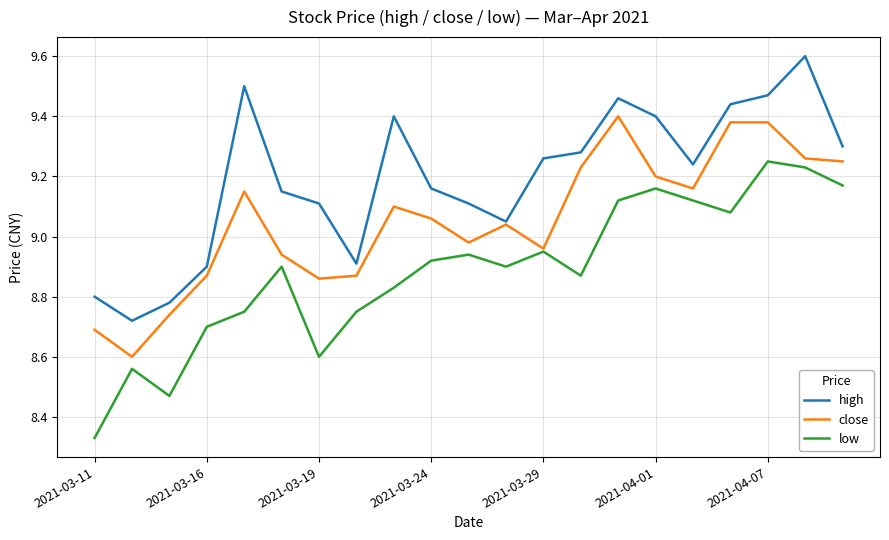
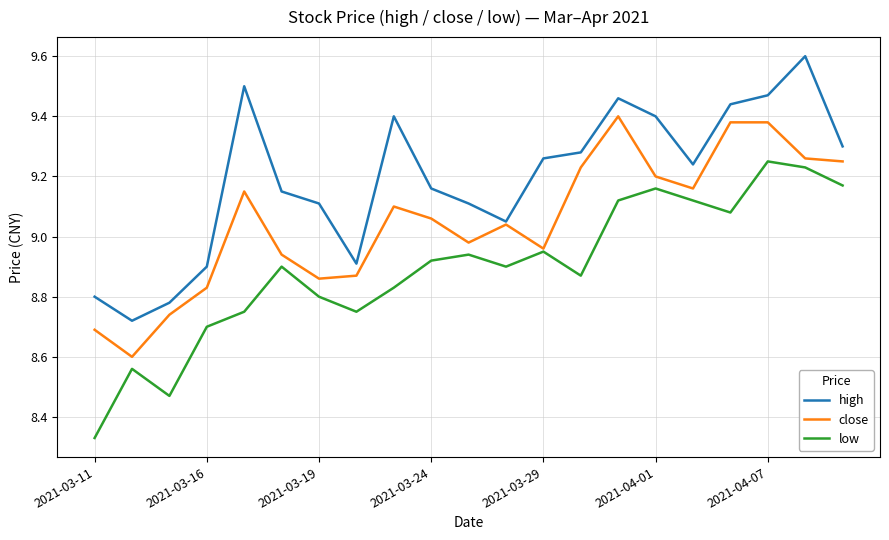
close, 2021-03-16: 8.87 -> 8.83
low, 2021-03-19: 8.6 -> 8.8
